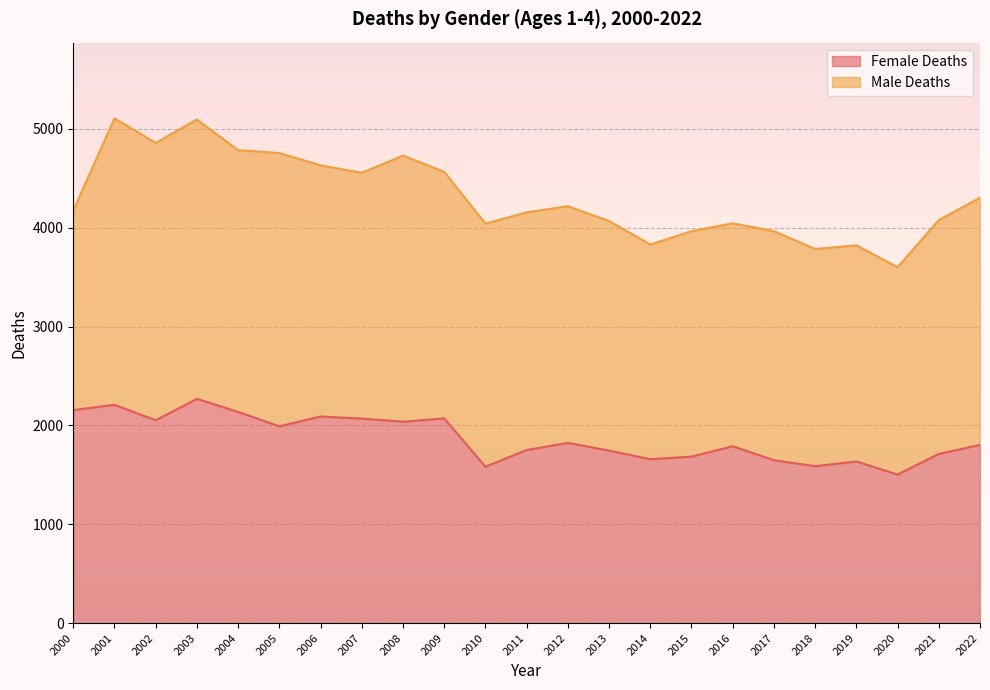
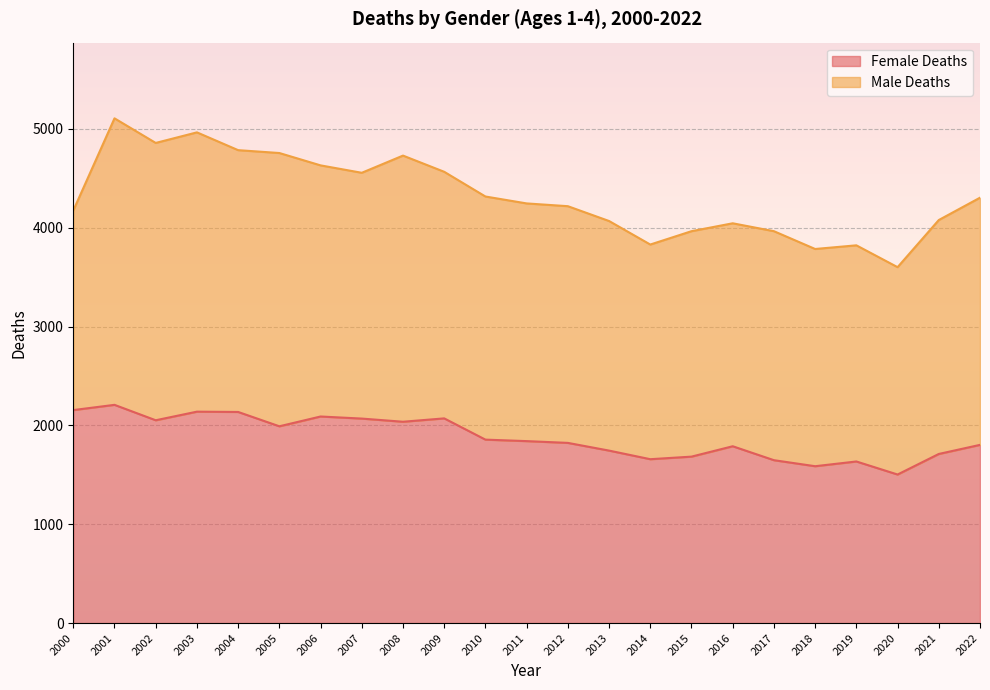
Female Deaths, 2003: 2300 -> 2100
Female Deaths, 2010: 1600 -> 1900
Female Deaths, 2011: 1750 -> 1840
